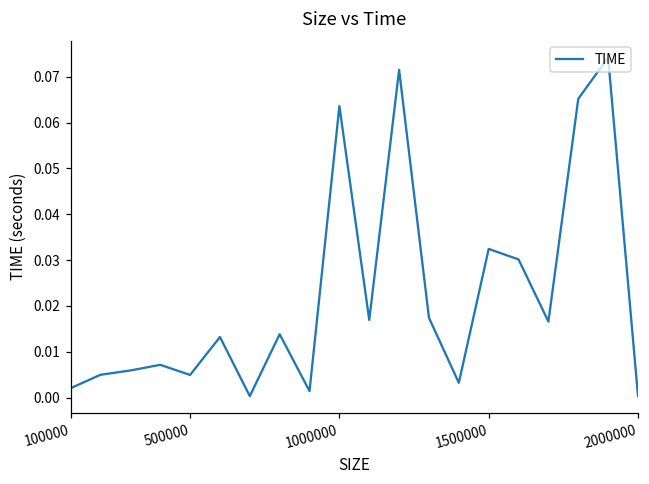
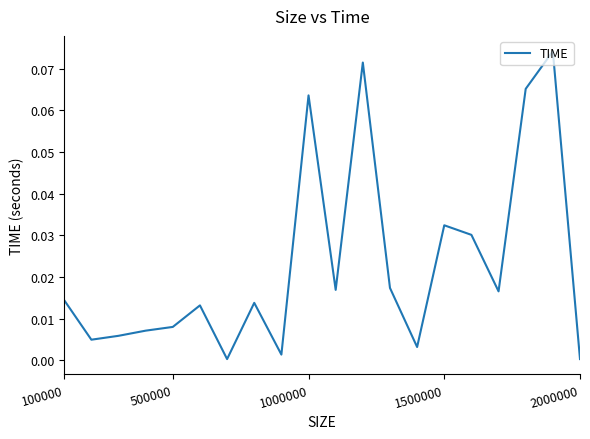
100000: 0.002 -> 0.014
500000: 0.005 -> 0.008
